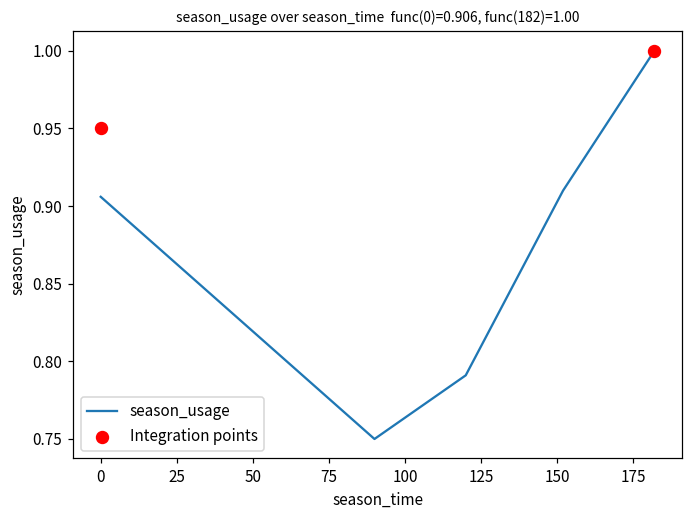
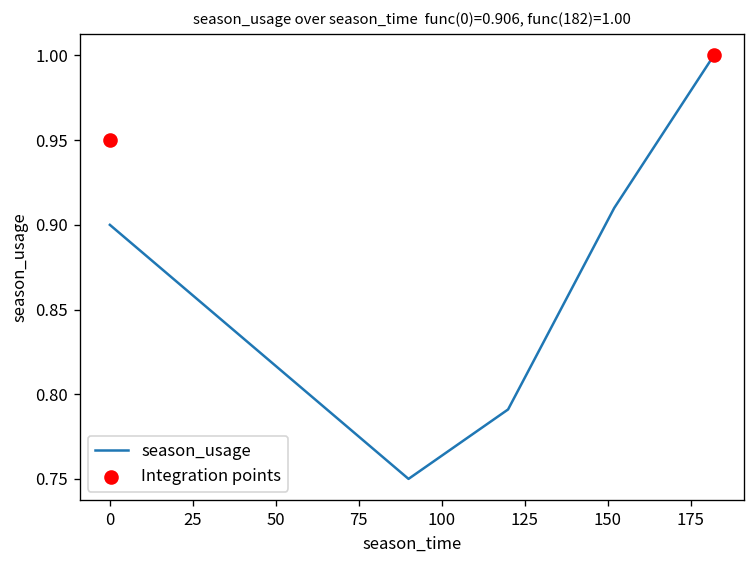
season_usage, 0: 0.906 -> 0.900
